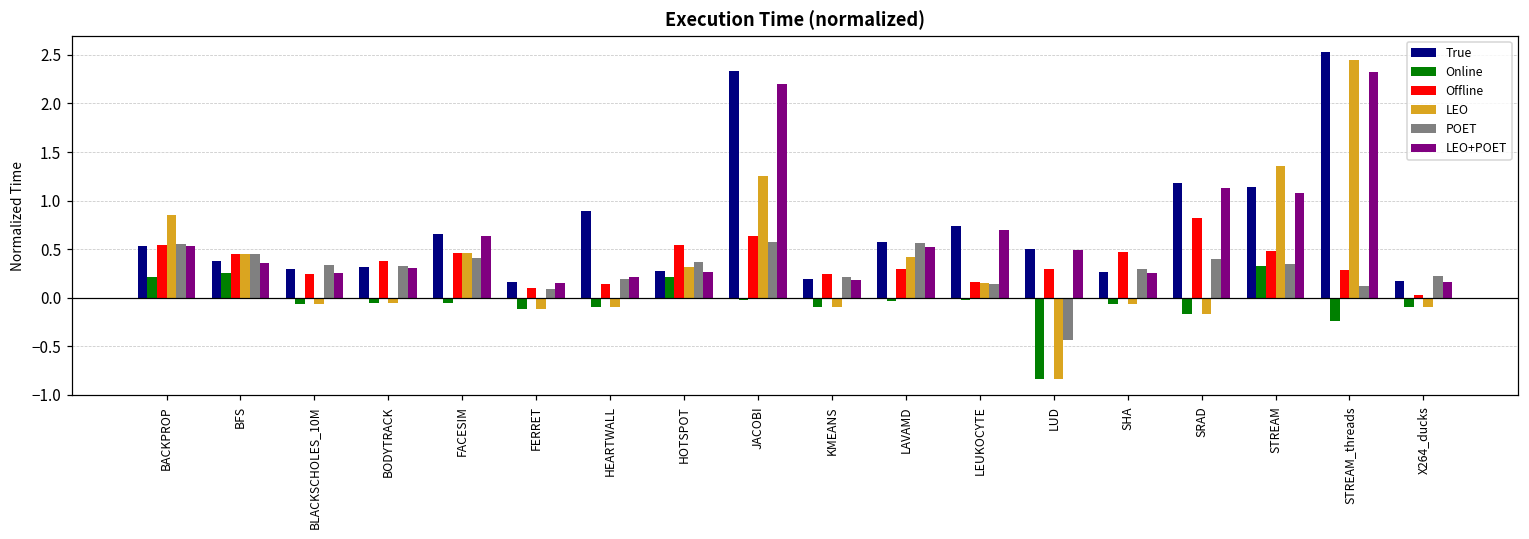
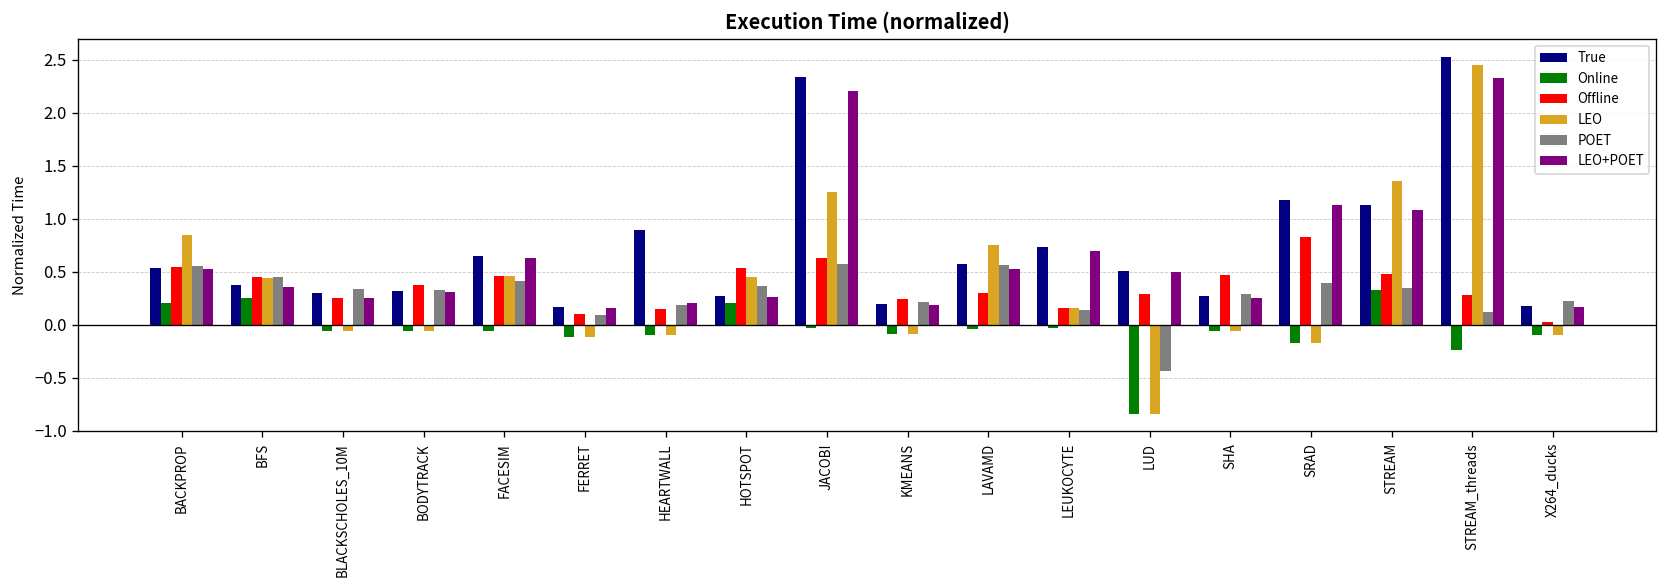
LEO, HOTSPOT: 0.3 -> 0.5
LEO, LAVAMD: 0.4 -> 0.8
